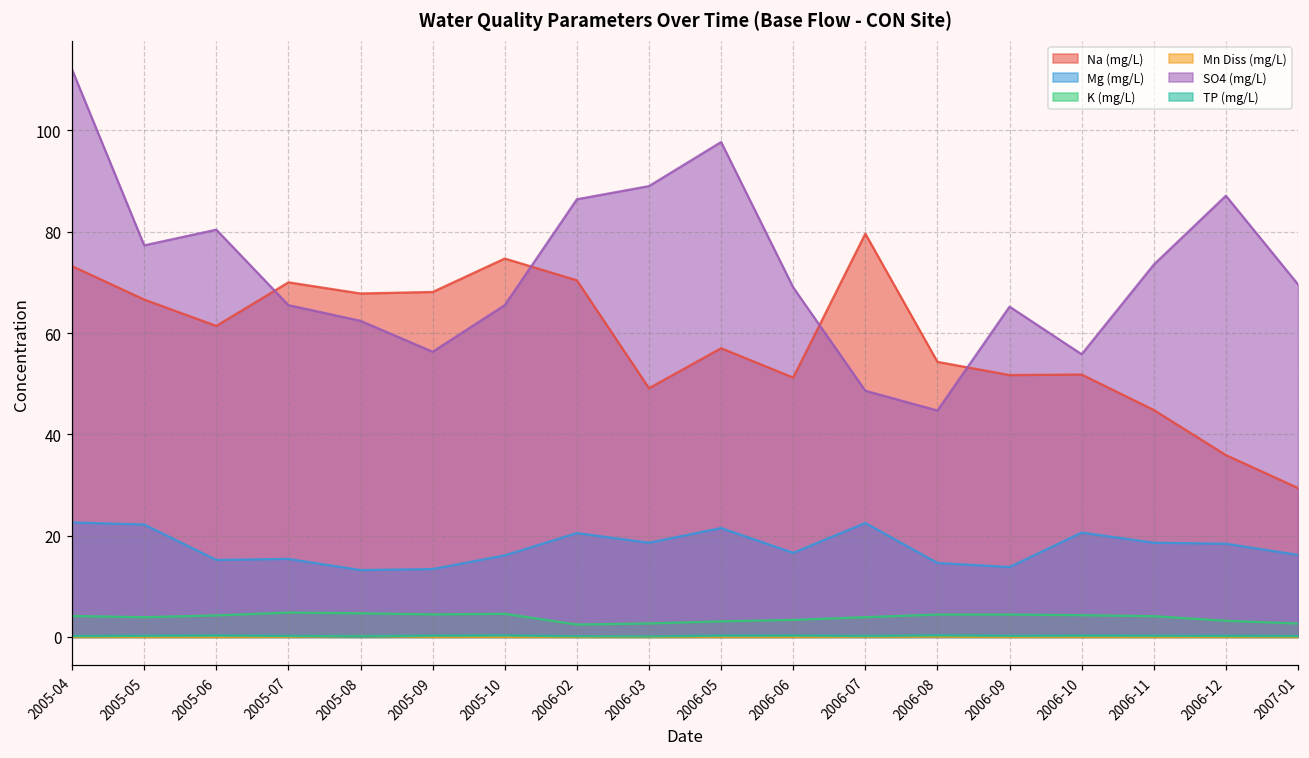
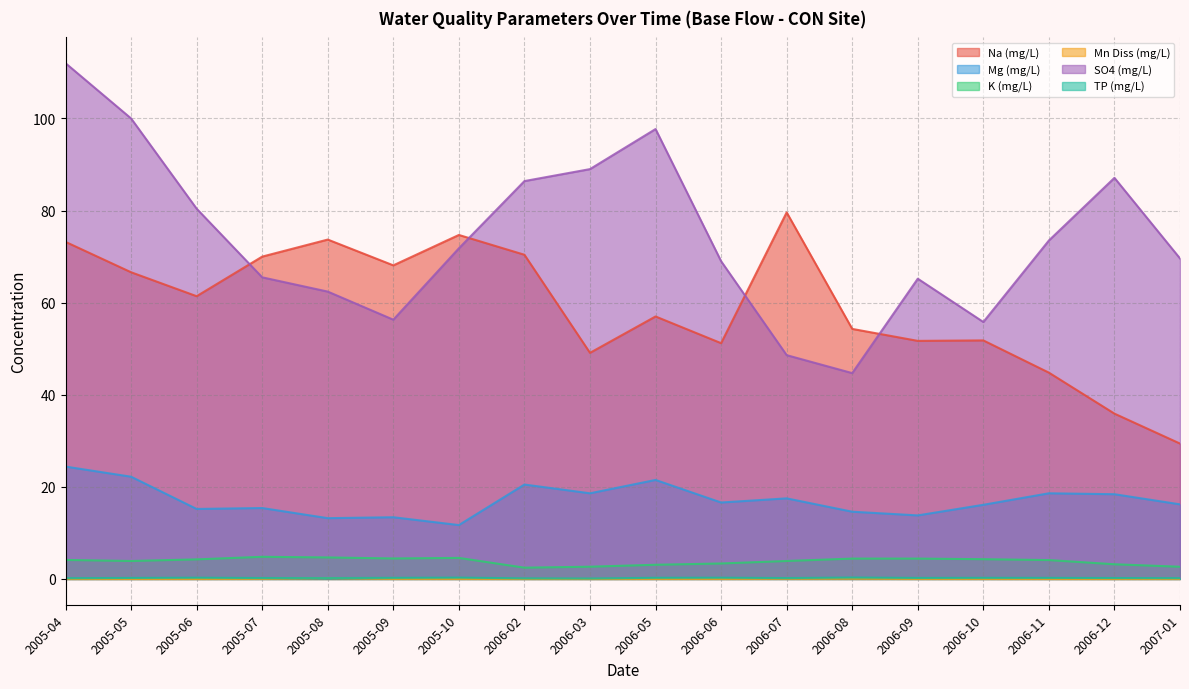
Mg (mg/L), 2005-04: 23 -> 24
SO4 (mg/L), 2005-05: 77 -> 100
Na (mg/L), 2005-08: 68 -> 74
Mg (mg/L), 2005-10: 16 -> 12
SO4 (mg/L), 2005-10: 66 -> 72
Mg (mg/L), 2006-07: 23 -> 18
Mg (mg/L), 2006-10: 21 -> 16
